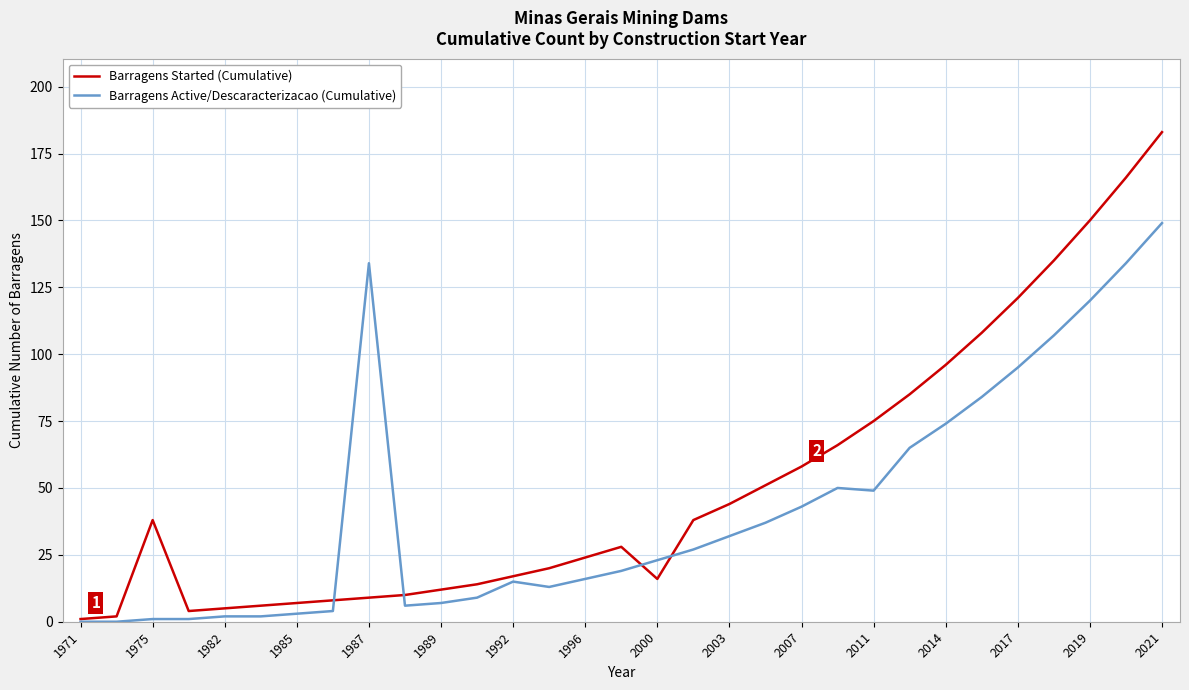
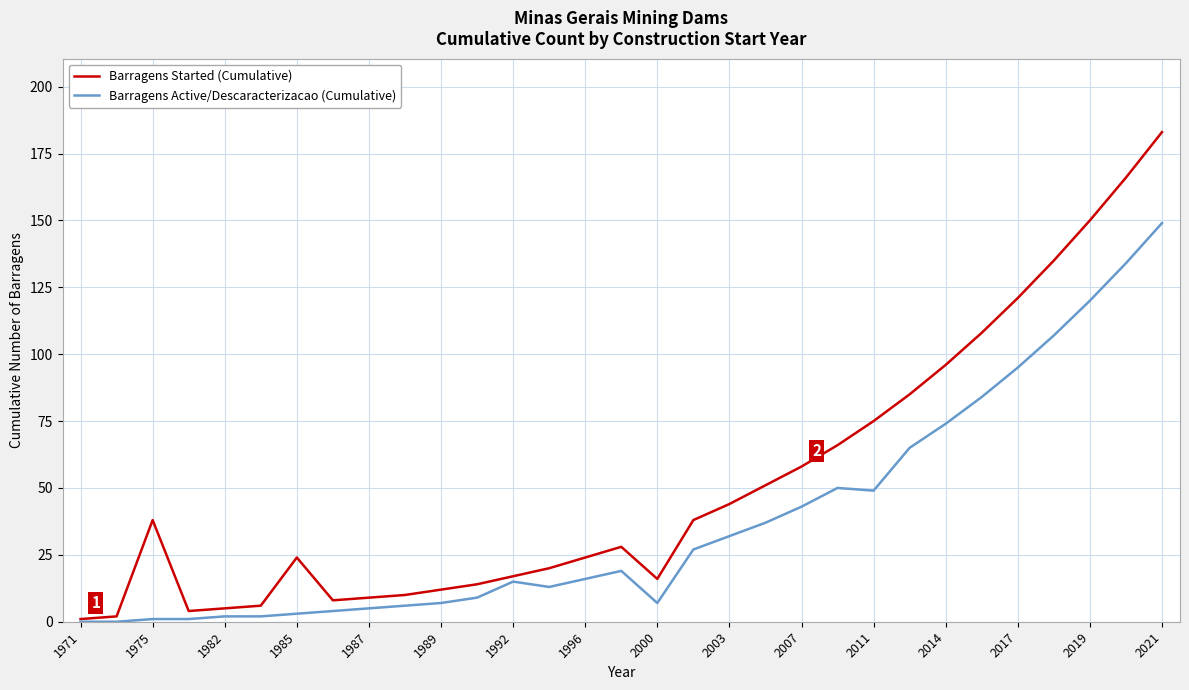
Barragens Started (Cumulative), 1985: 7 -> 24
Barragens Active/Descaracterizacao (Cumulative), 1987: 134 -> 5
Barragens Active/Descaracterizacao (Cumulative), 2000: 23 -> 7
